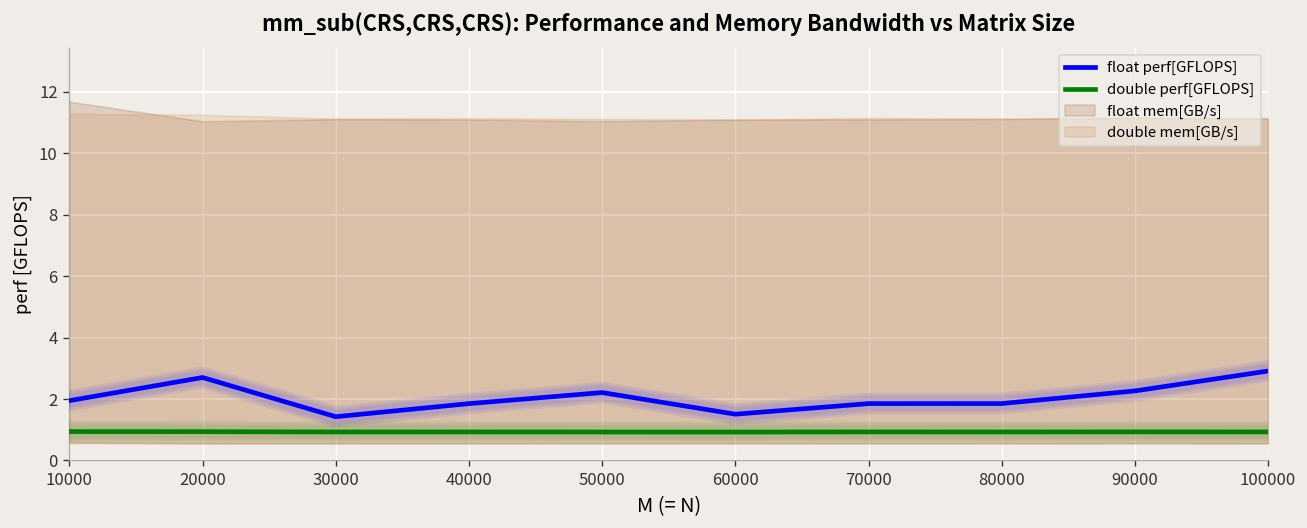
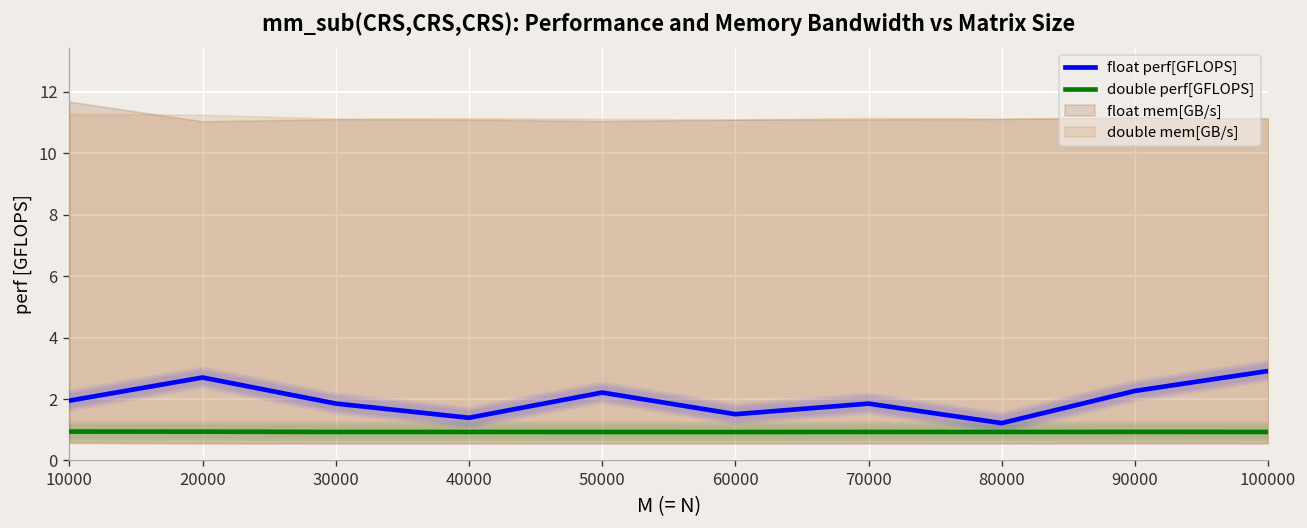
float perf[GFLOPS], 30000: 1.4 -> 1.9
float perf[GFLOPS], 40000: 1.8 -> 1.4
float perf[GFLOPS], 80000: 1.9 -> 1.2
